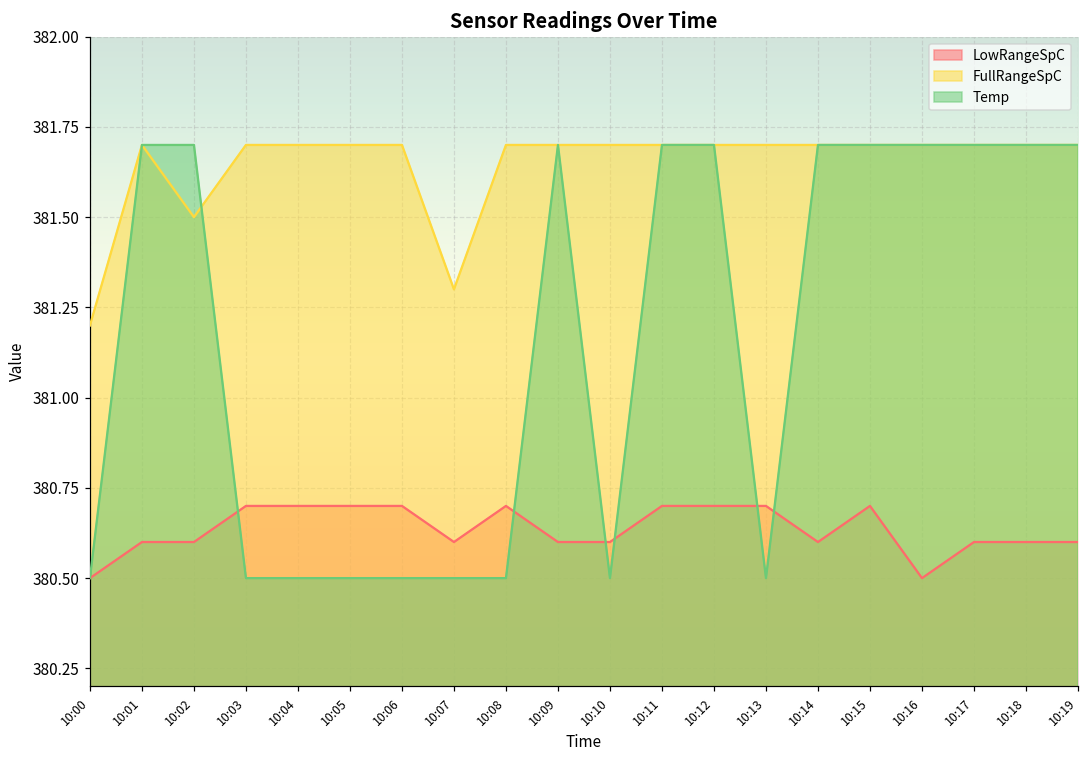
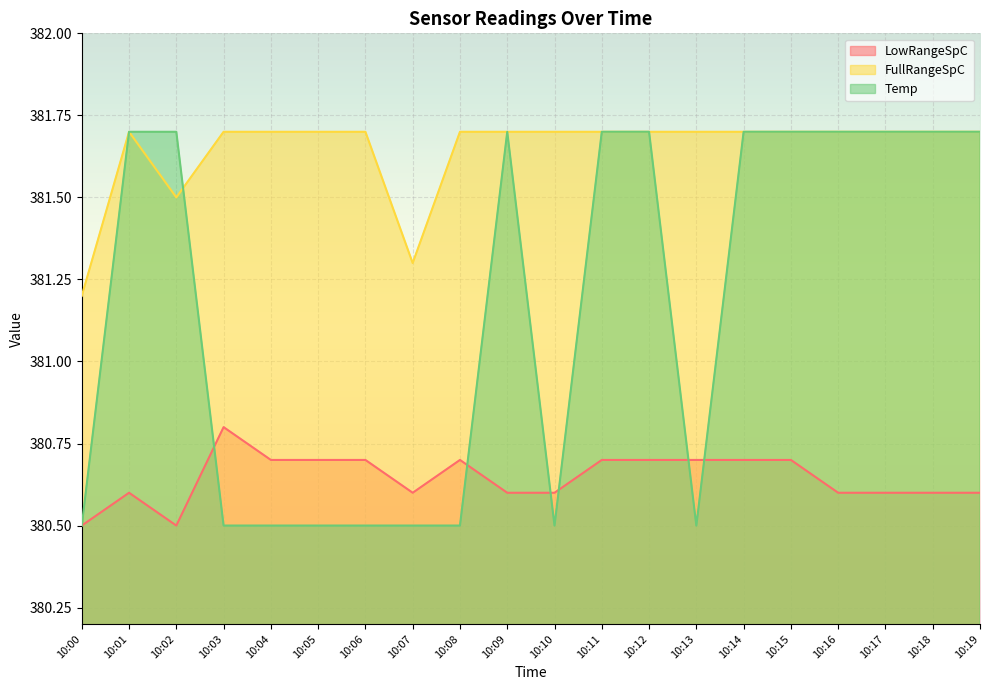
LowRangeSpC, 10:02: 380.6 -> 380.5
LowRangeSpC, 10:03: 380.7 -> 380.8
LowRangeSpC, 10:14: 380.6 -> 380.7
LowRangeSpC, 10:16: 380.5 -> 380.6
